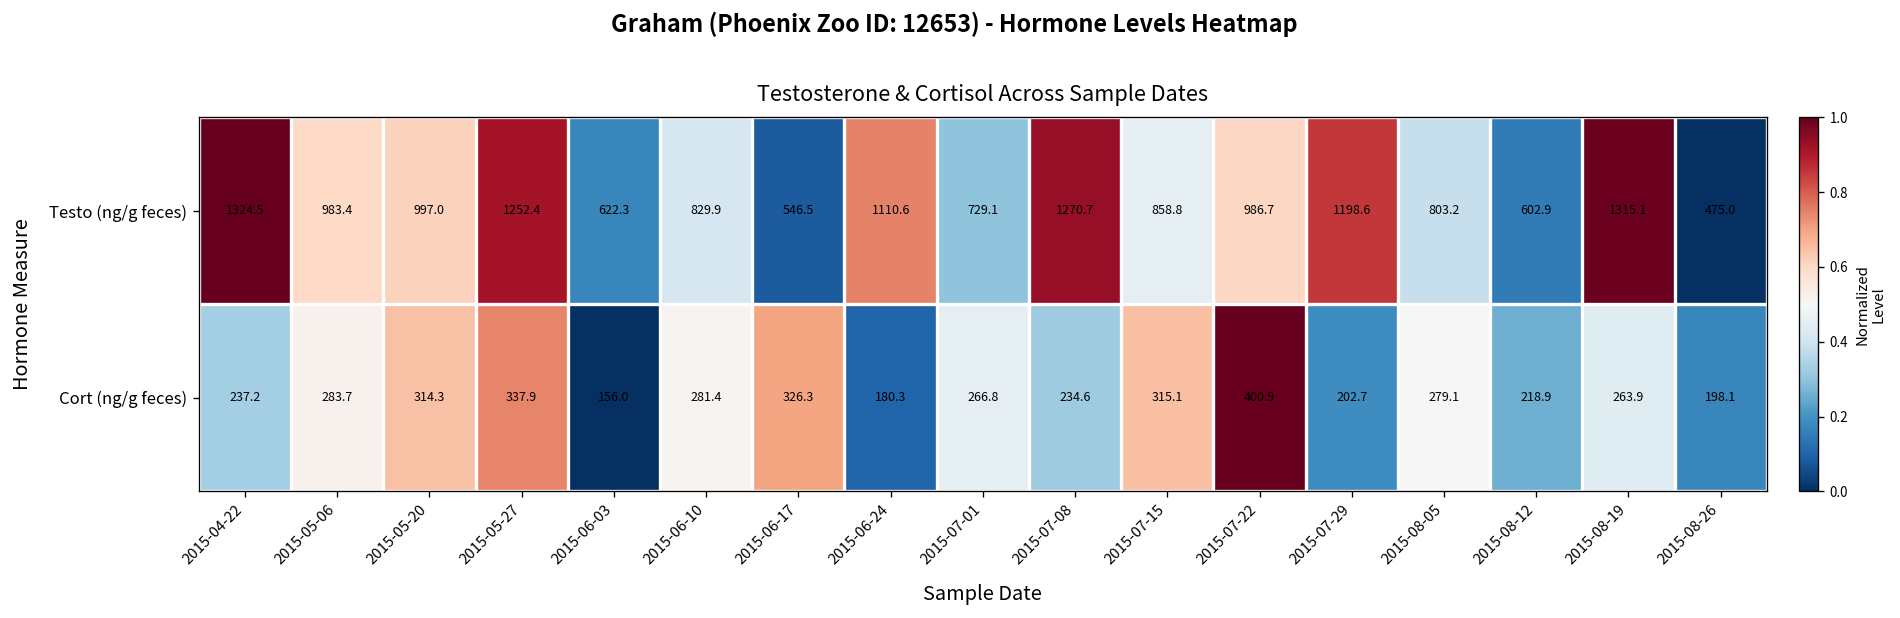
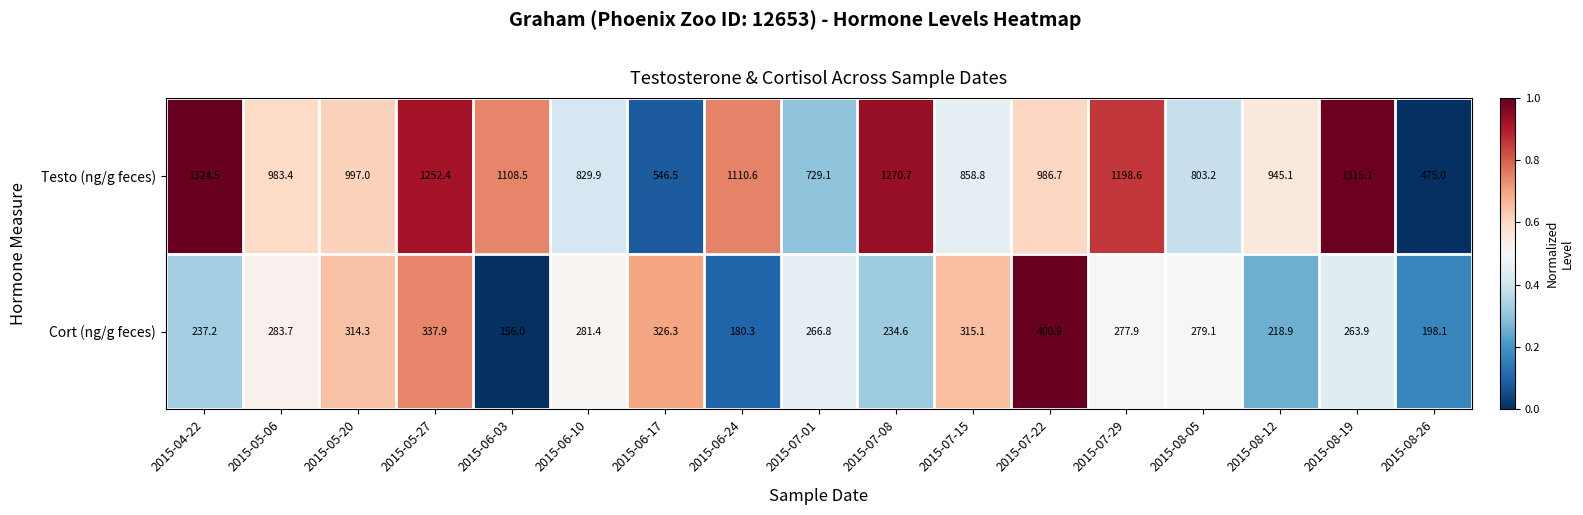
Testo (ng/g feces), 2015-06-03: 622.3 -> 1108.5
Testo (ng/g feces), 2015-08-12: 602.9 -> 945.1
Cort (ng/g feces), 2015-07-29: 202.7 -> 277.9
